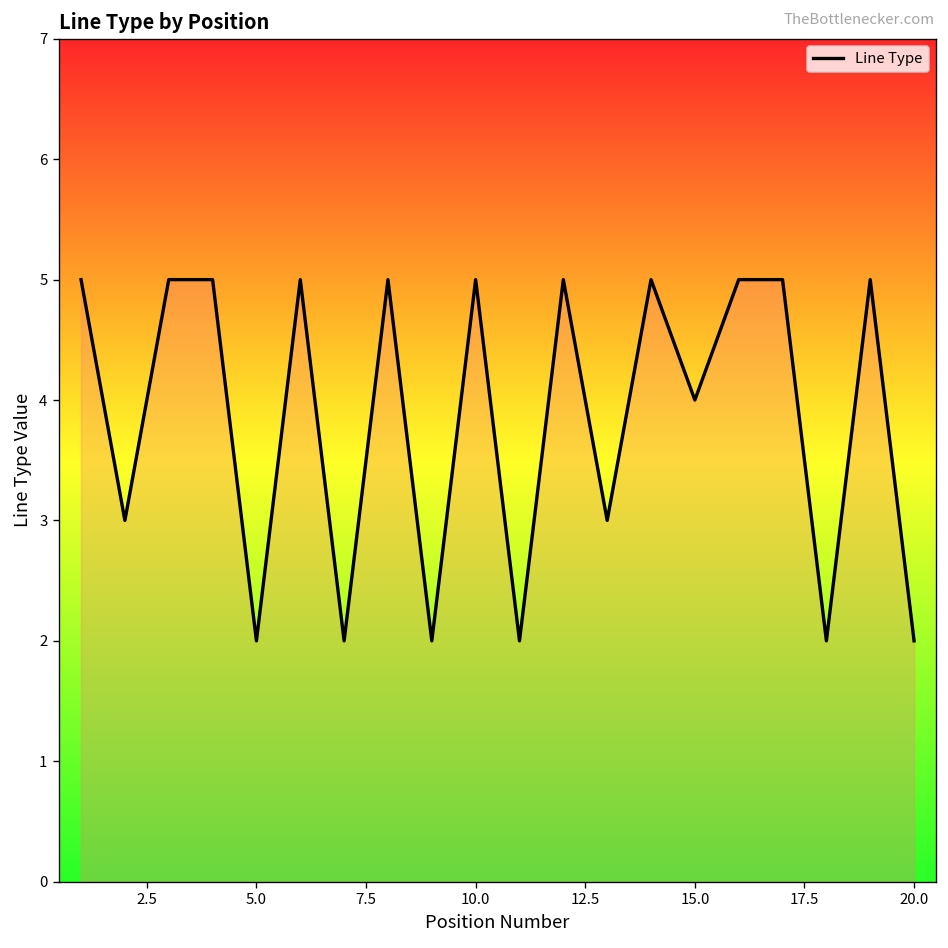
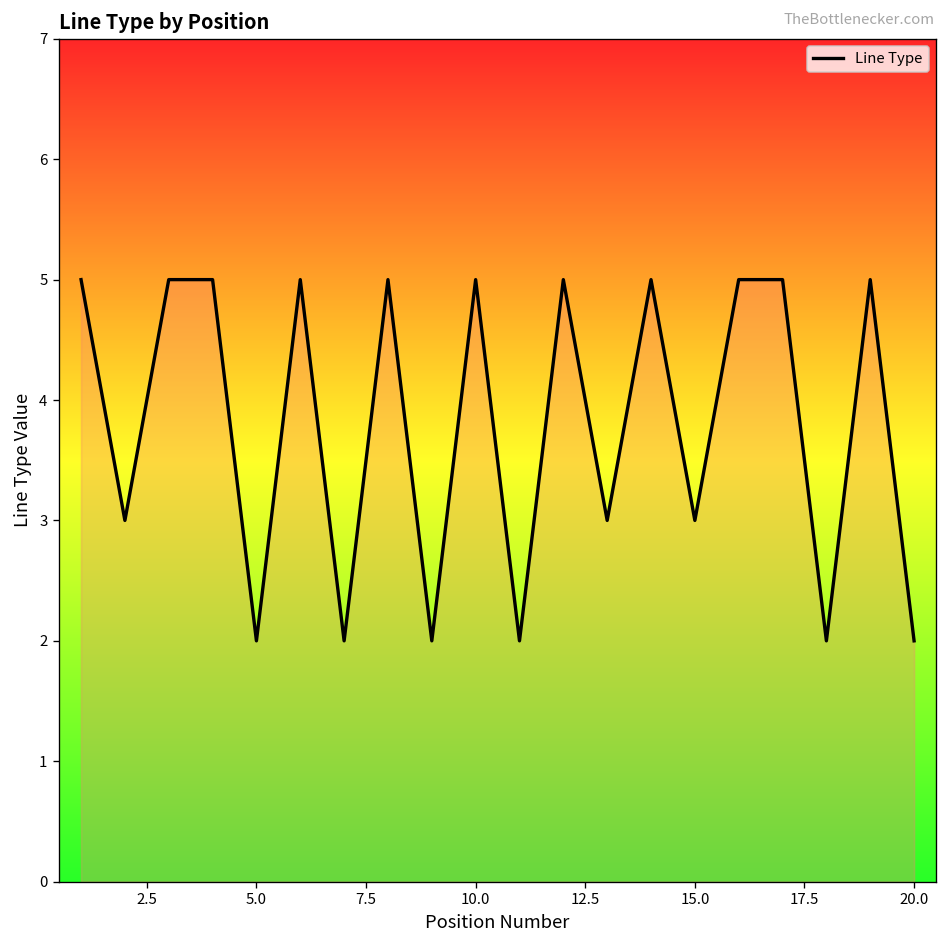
15.0: 4 -> 3
